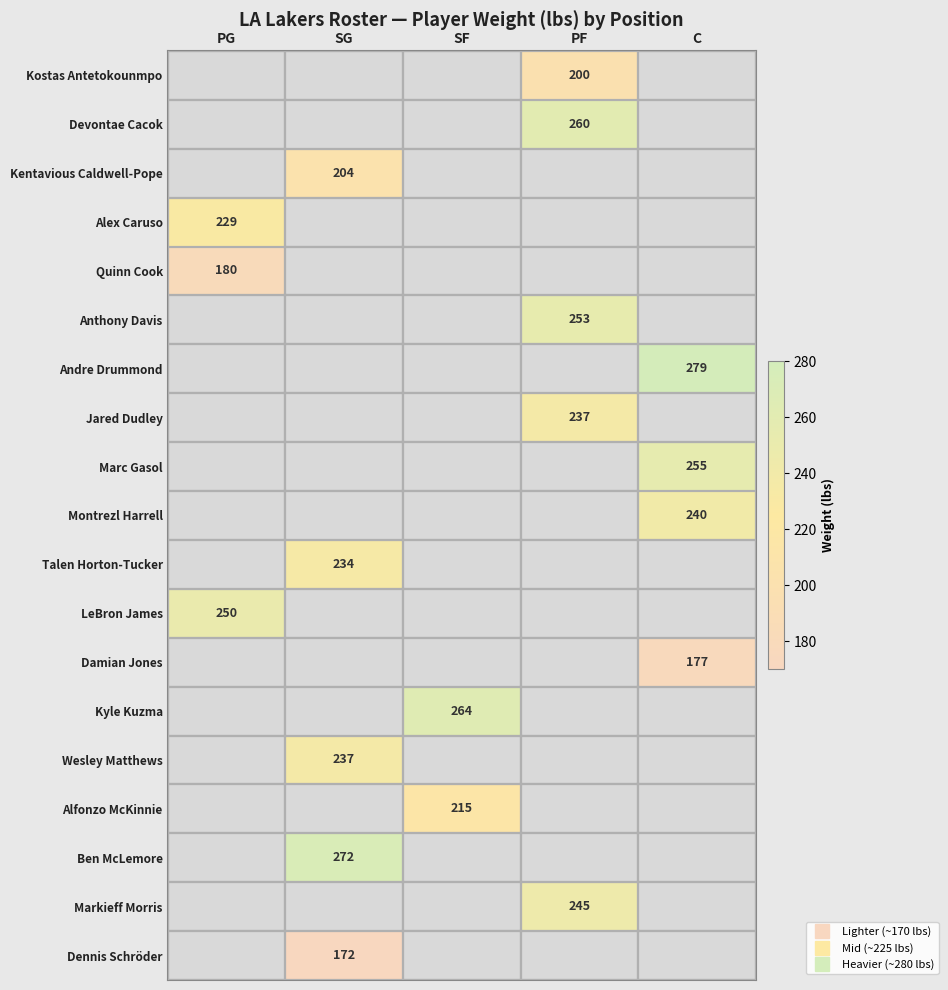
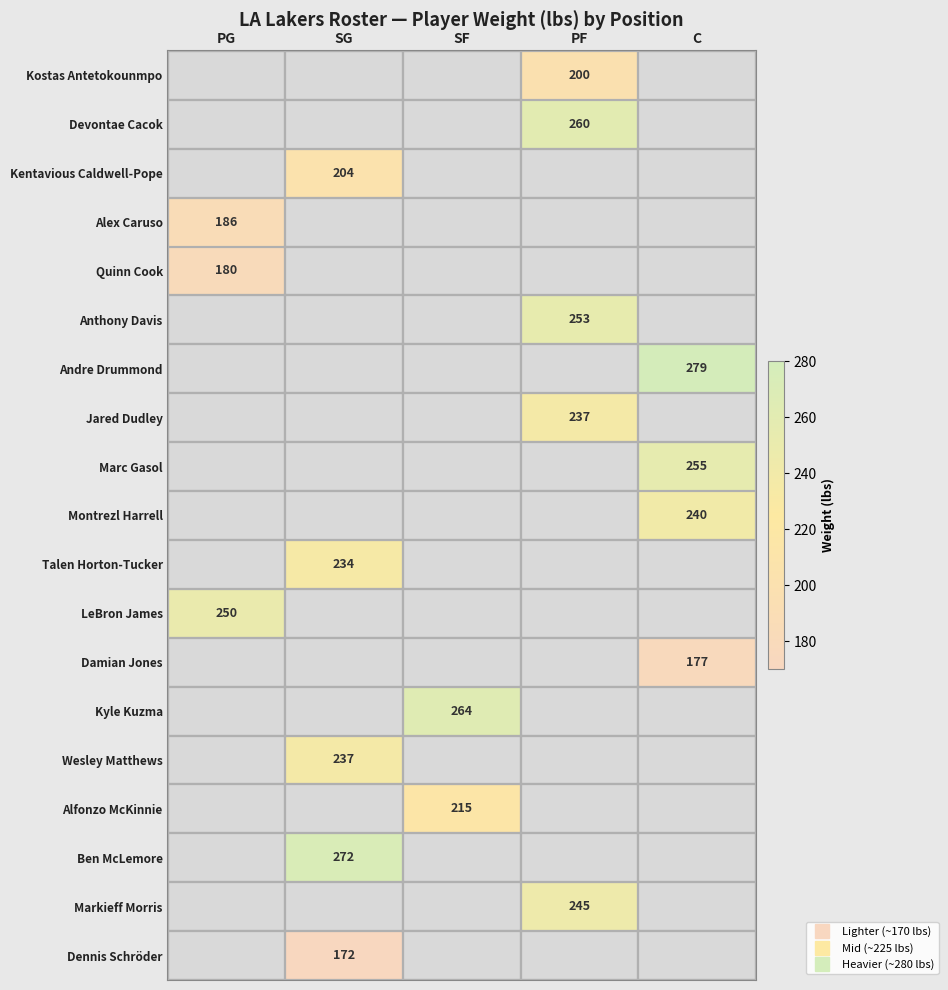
Alex Caruso, PG: 229 -> 186
